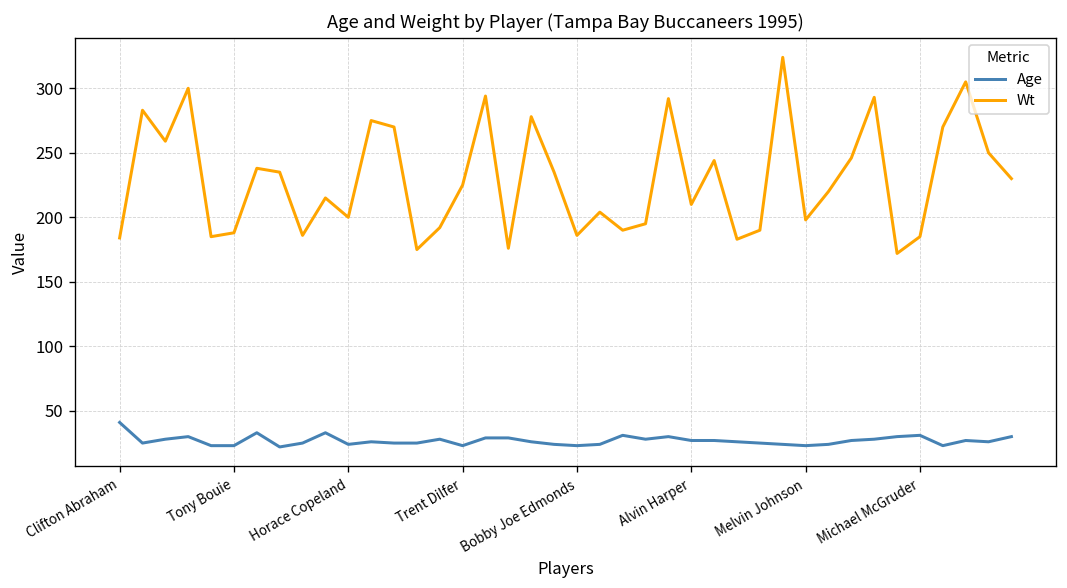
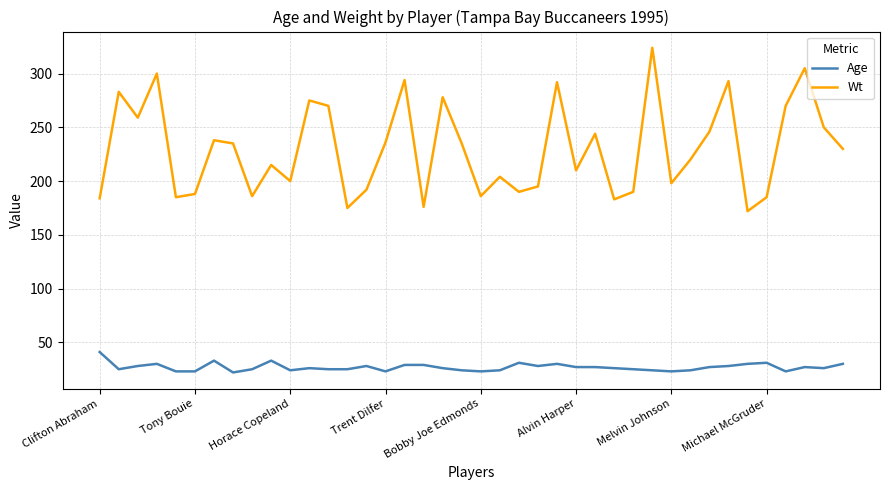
Wt, Trent Dilfer: 225 -> 236
